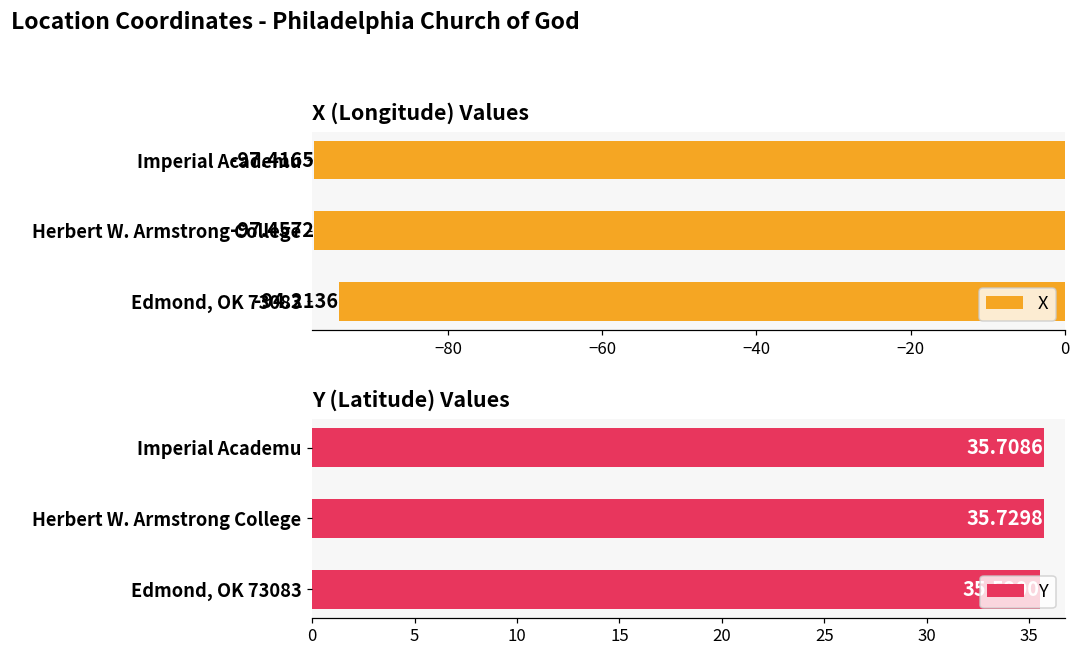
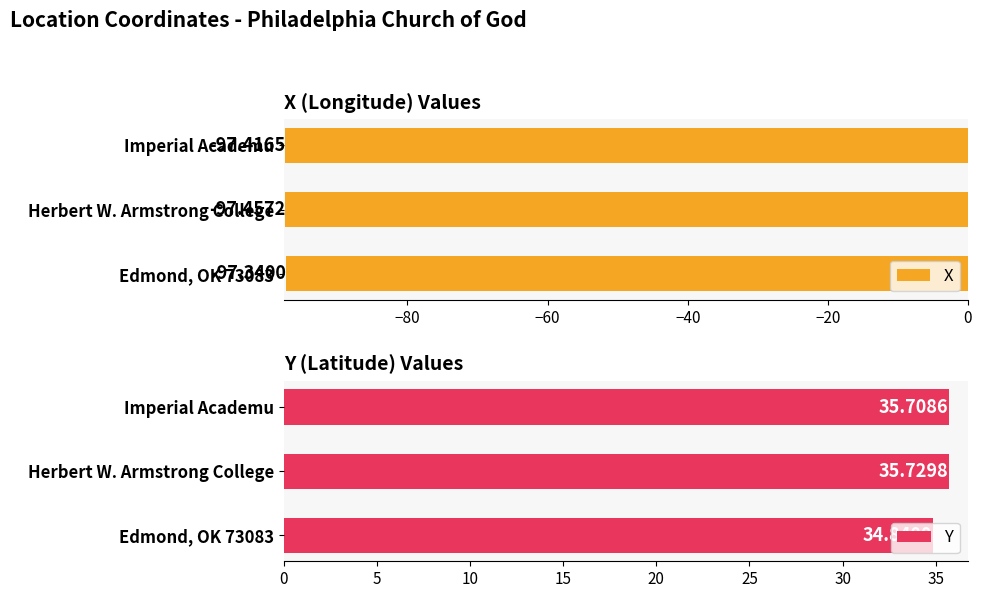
X (Longitude) Values, Edmond, OK 73083: -94.2136 -> -97.3400
Y (Latitude) Values, Edmond, OK 73083: 35.5200 -> 34.8400
